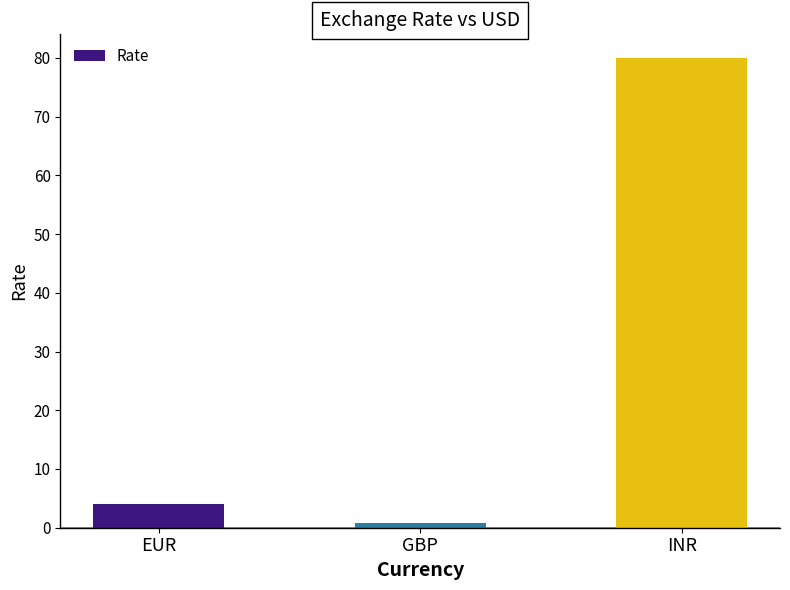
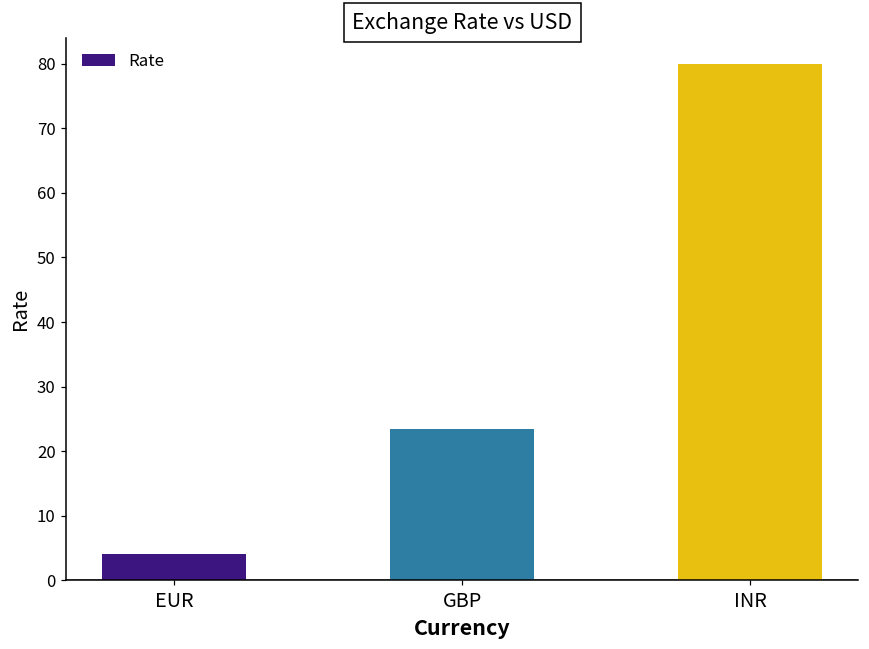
GBP: 1 -> 24
